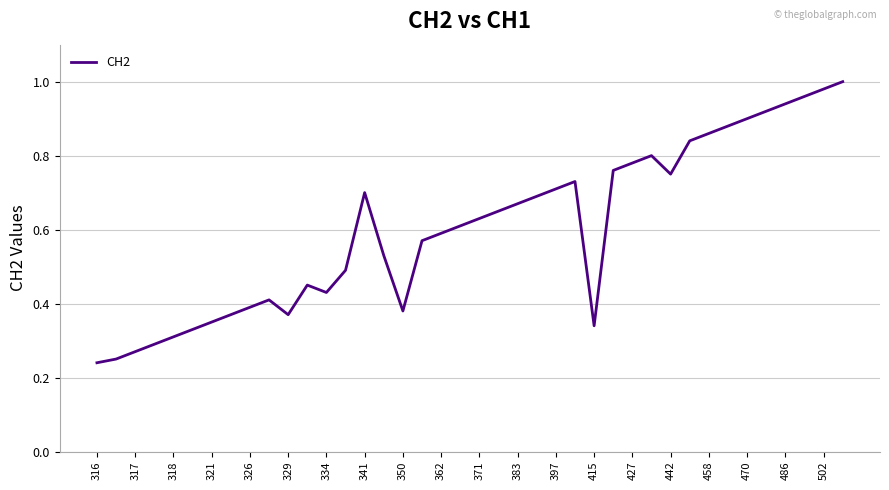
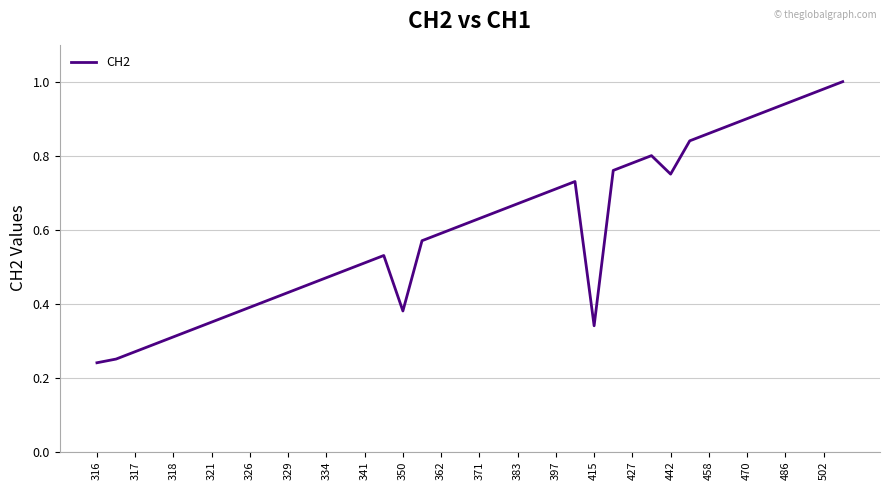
329: 0.37 -> 0.43
334: 0.43 -> 0.47
341: 0.70 -> 0.51
